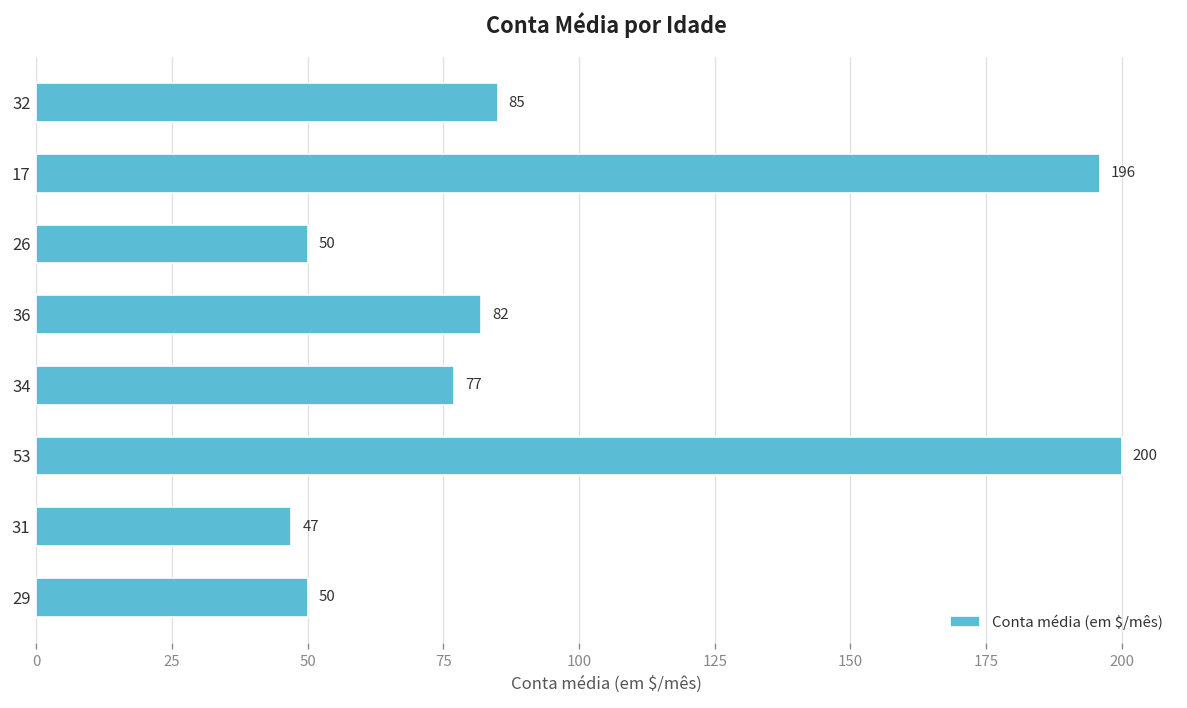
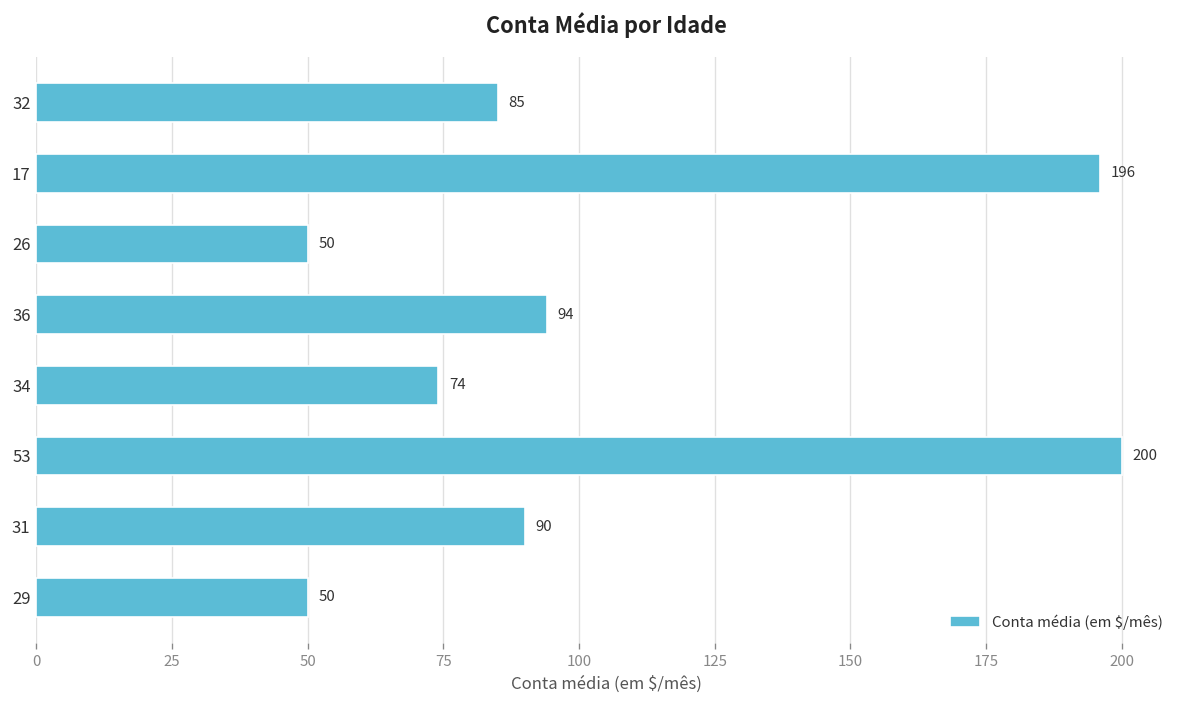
36: 82 -> 94
34: 77 -> 74
31: 47 -> 90
